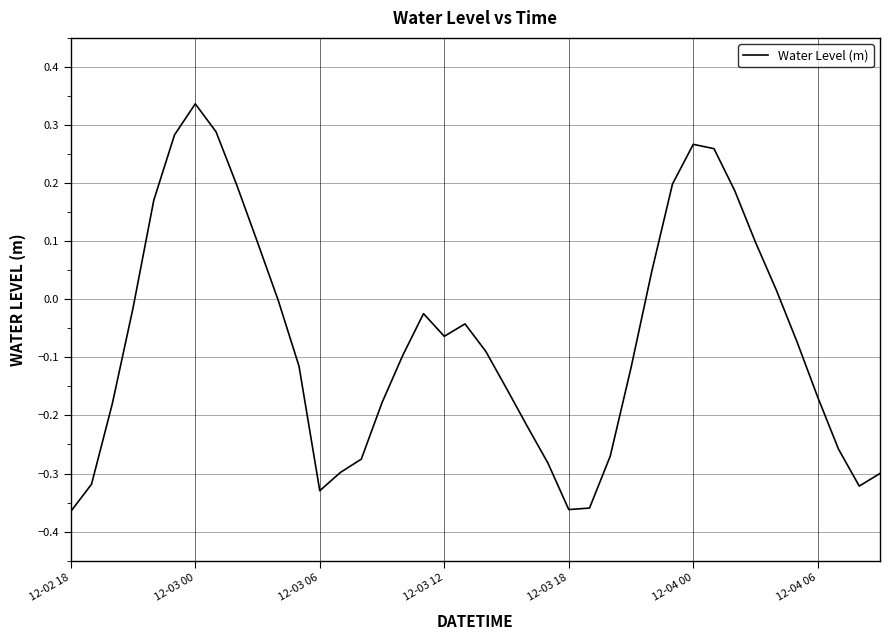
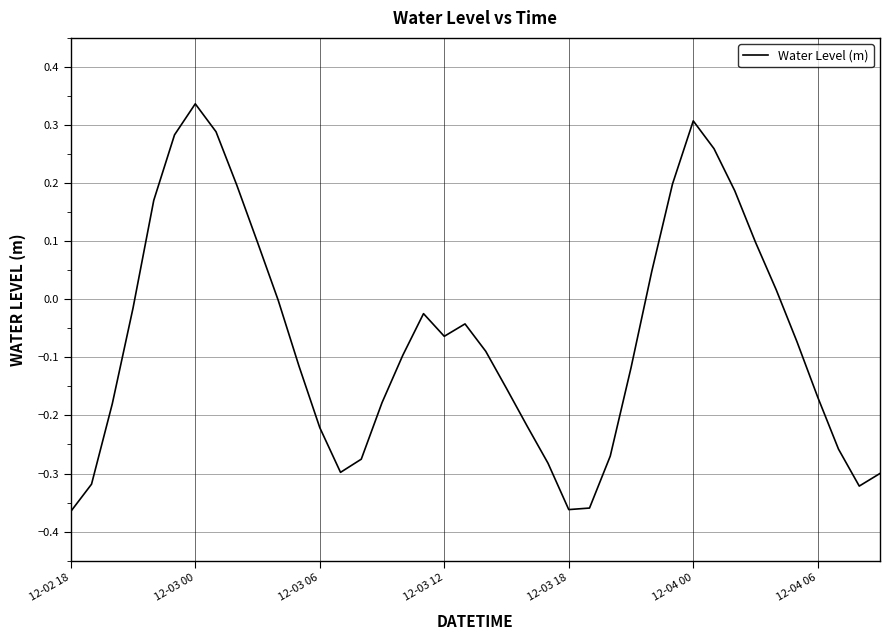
12-03 06: -0.33 -> -0.22
12-04 00: 0.27 -> 0.31
